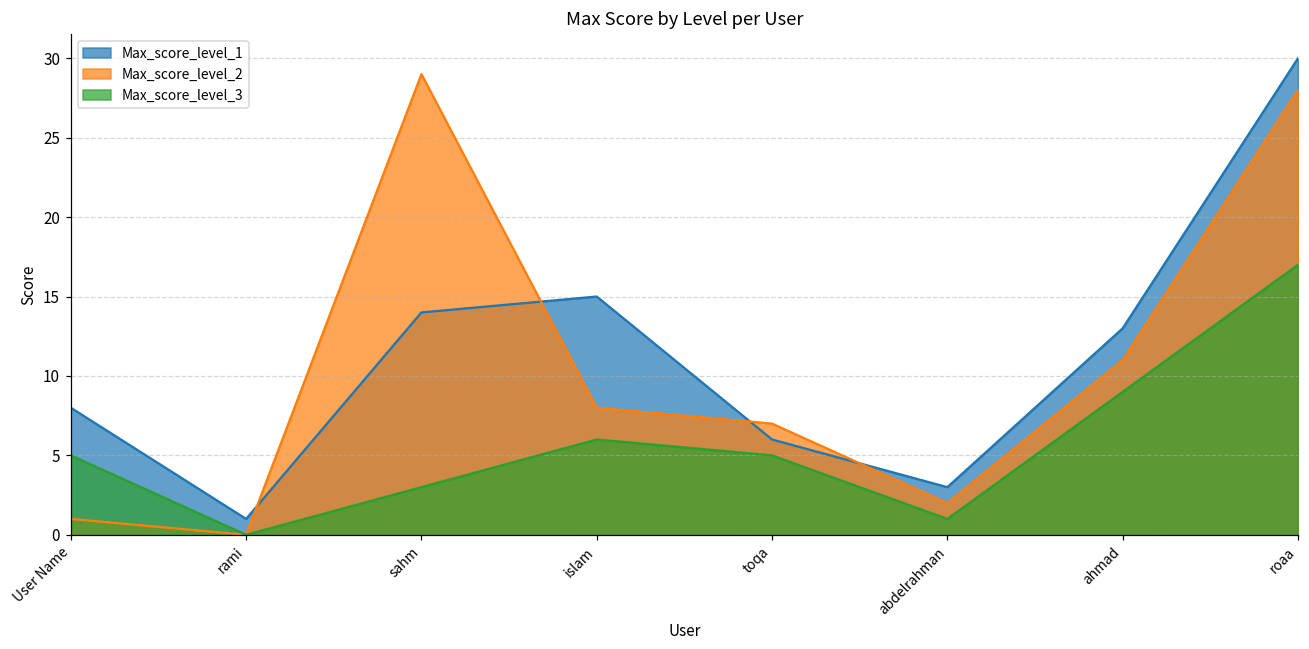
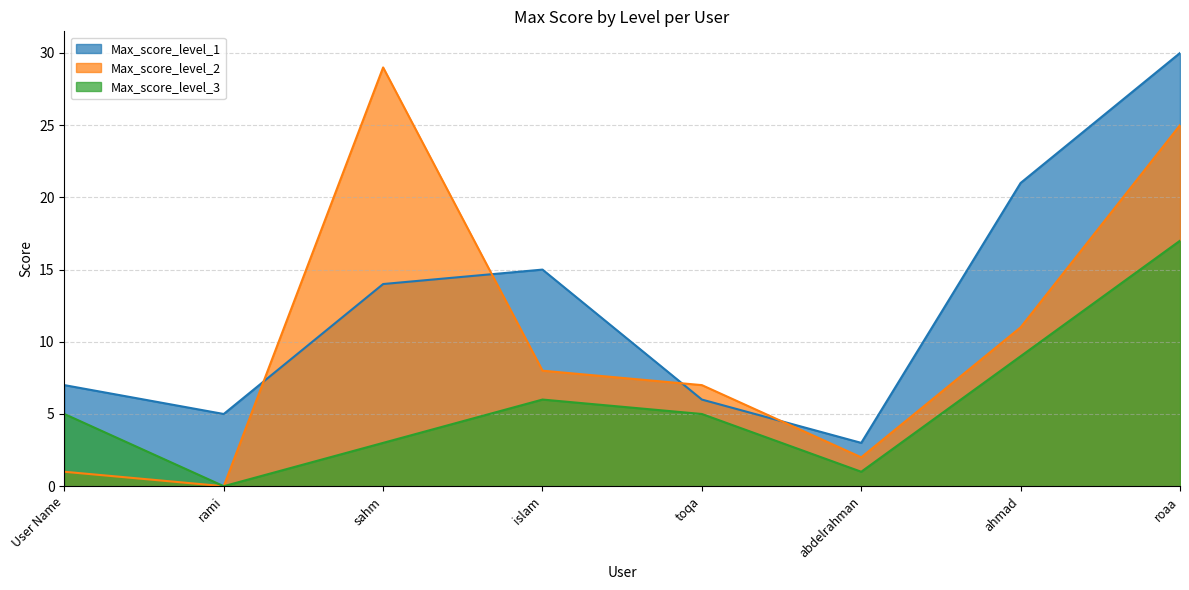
Max_score_level_1, User Name: 8 -> 7
Max_score_level_1, rami: 1 -> 5
Max_score_level_1, ahmad: 13 -> 21
Max_score_level_2, roaa: 28 -> 25
